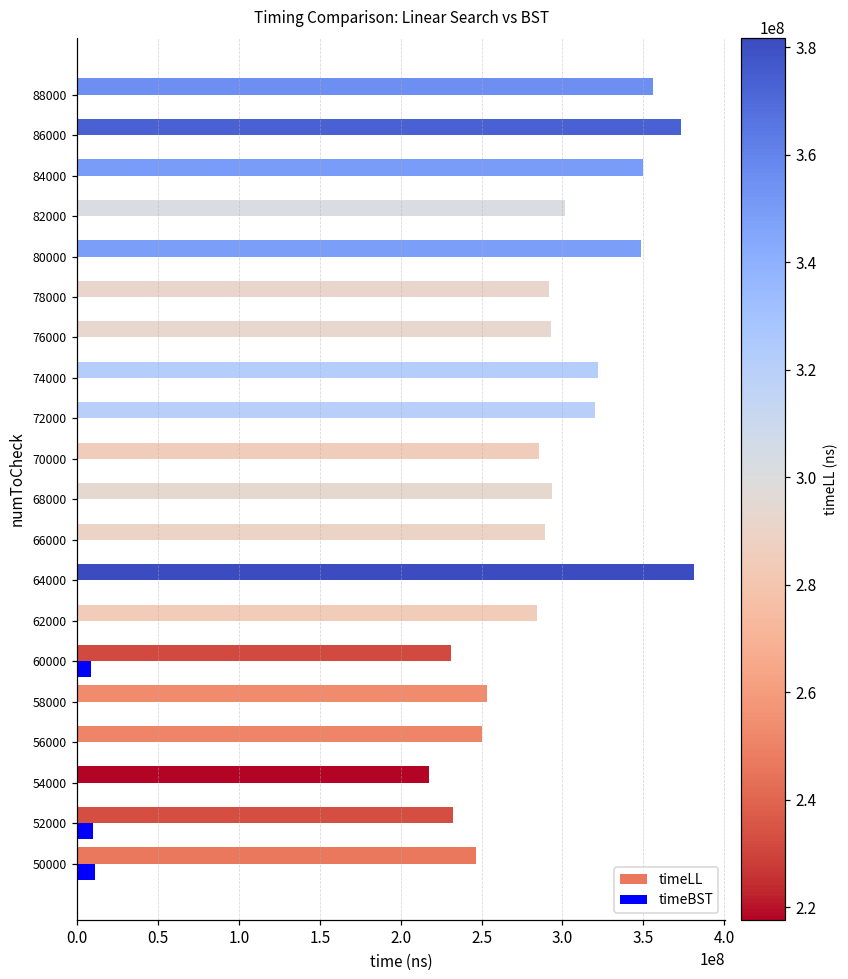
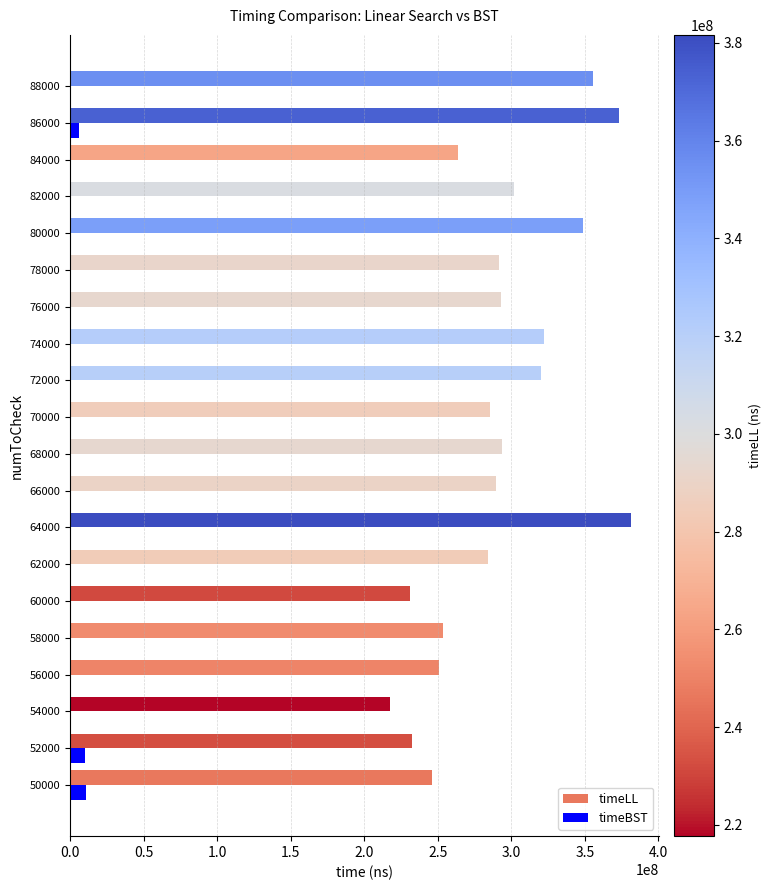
timeBST, 86000: 0 -> 6000000
timeLL, 84000: 350000000 -> 263000000
timeBST, 60000: 9000000 -> 0
